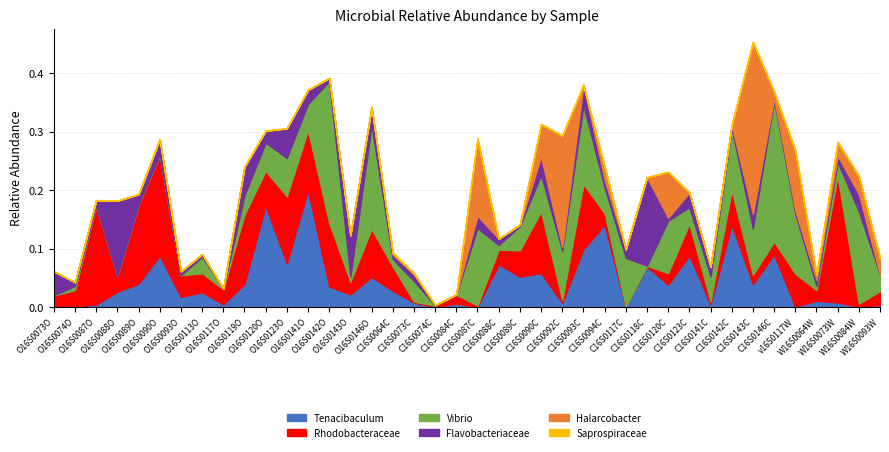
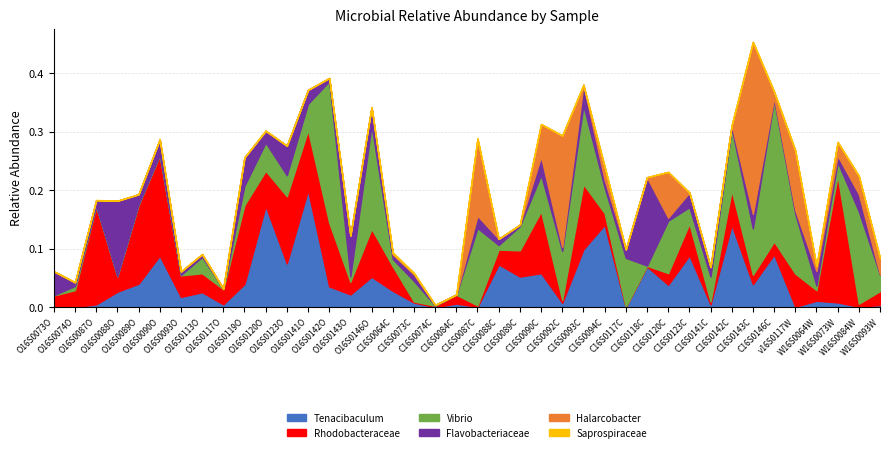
Rhodobacteraceae, O16S0119O: 0.12 -> 0.13
Vibrio, O16S0123O: 0.07 -> 0.04
Flavobacteriaceae, W16S0064W: 0.01 -> 0.02
